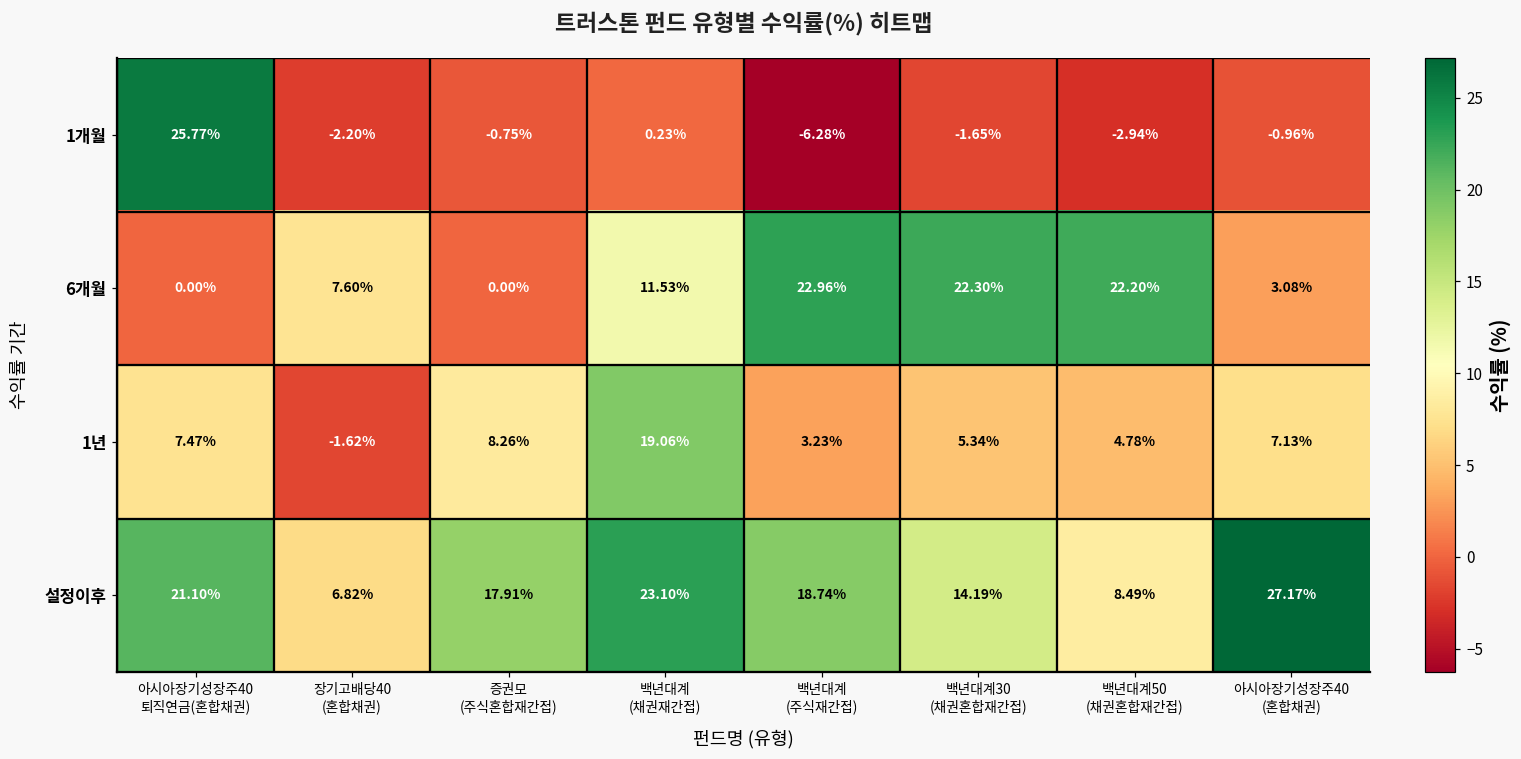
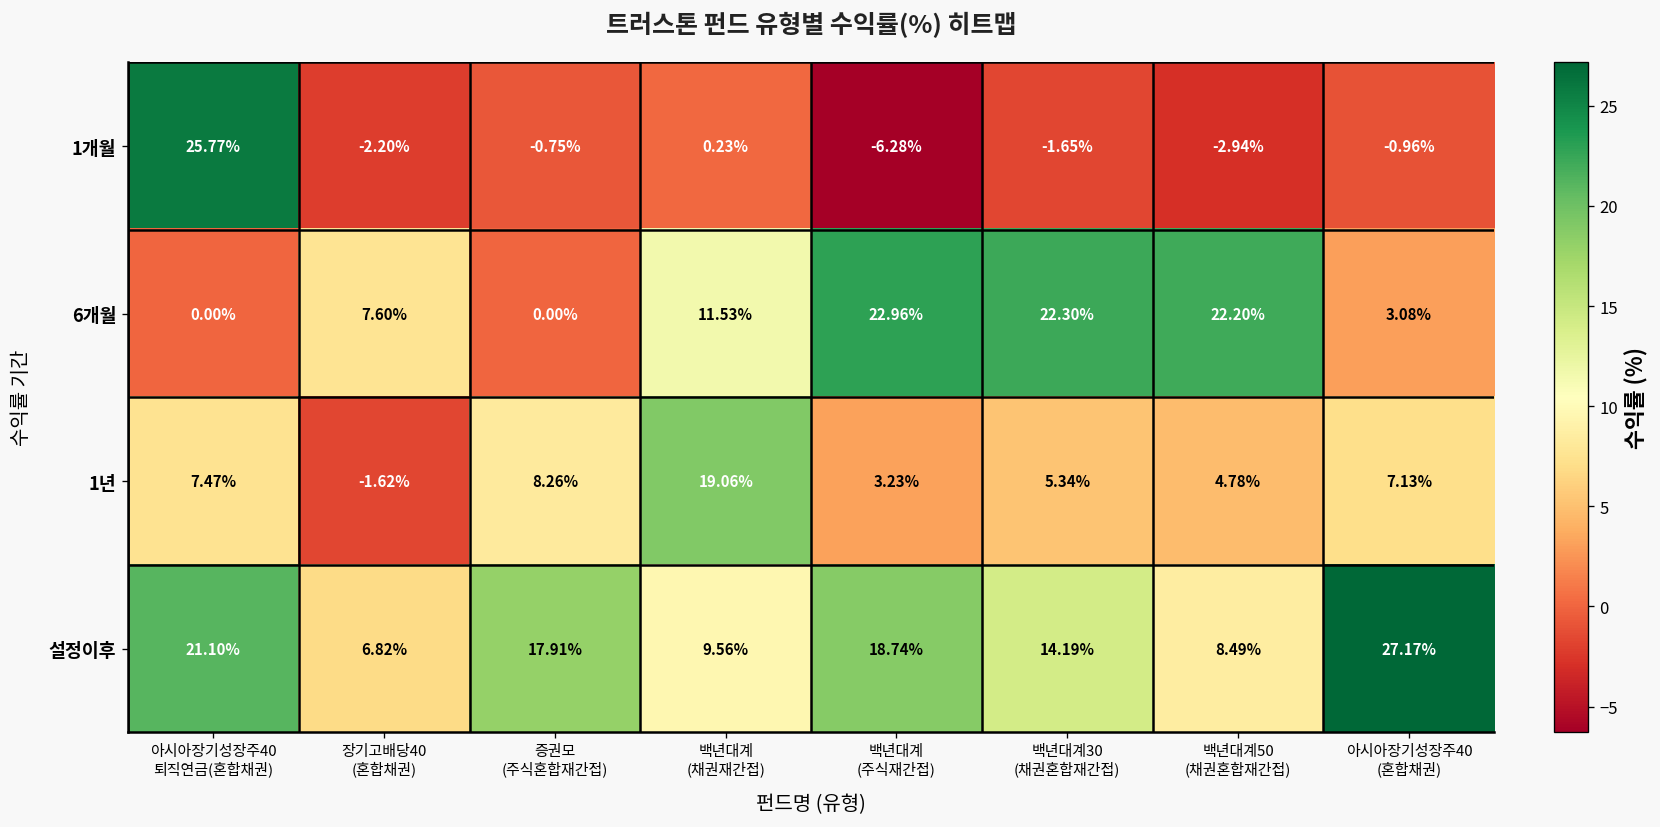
설정이후, 백년대계 (채권재간접): 23.10% -> 9.56%
